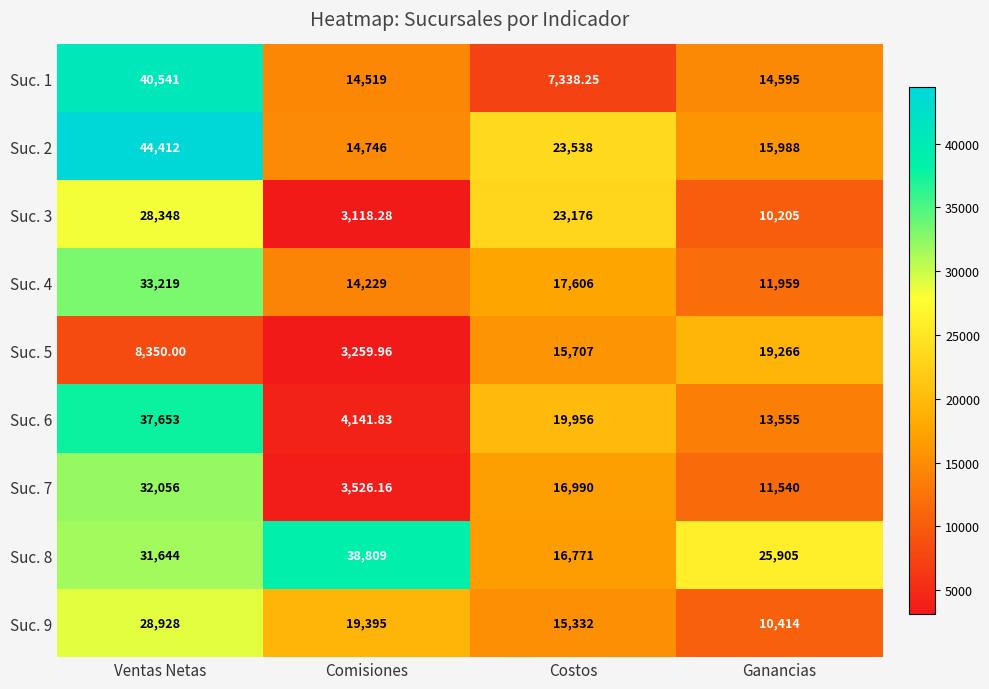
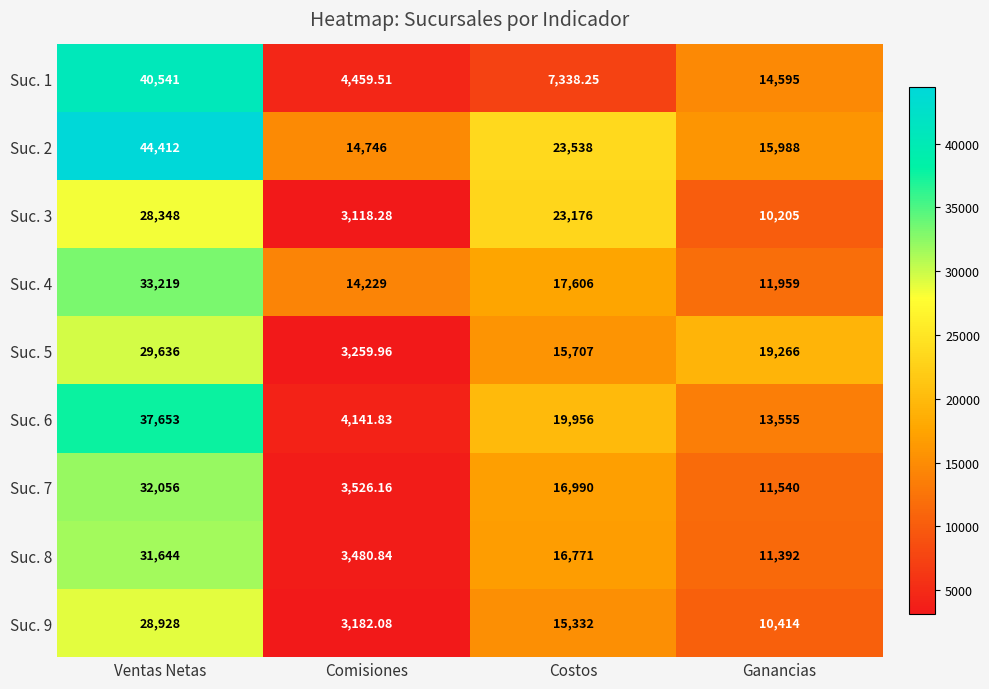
Suc. 1, Comisiones: 14,519 -> 4,459.51
Suc. 5, Ventas Netas: 8,350.00 -> 29,636
Suc. 8, Comisiones: 38,809 -> 3,480.84
Suc. 8, Ganancias: 25,905 -> 11,392
Suc. 9, Comisiones: 19,395 -> 3,182.08
